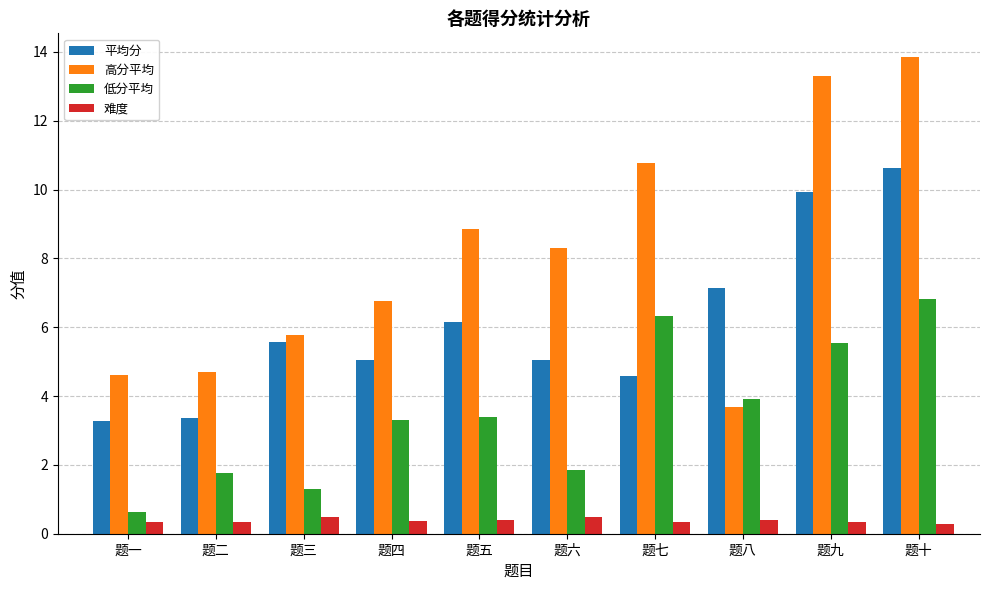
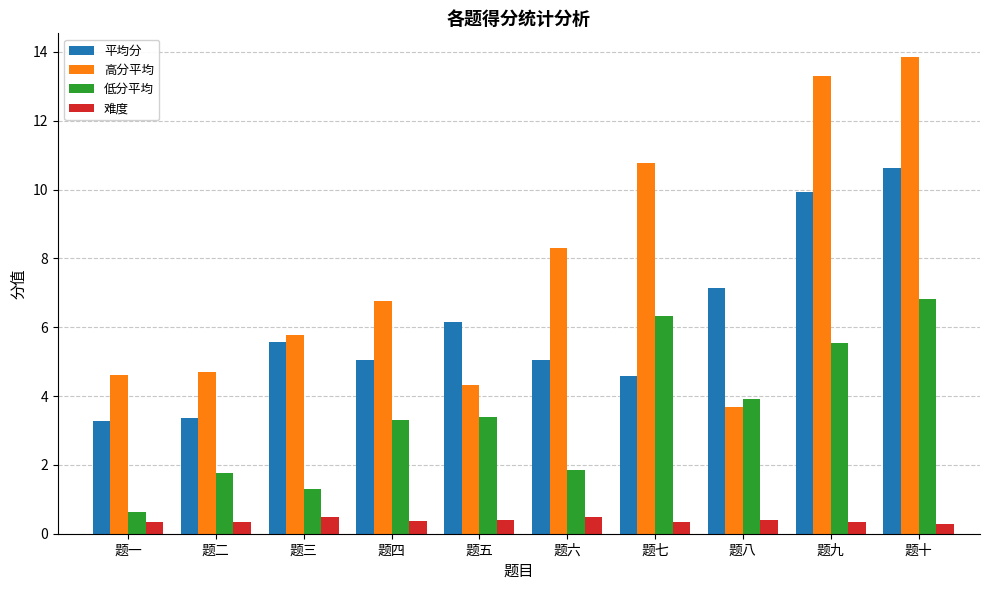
高分平均, 题五: 8.8 -> 4.3
